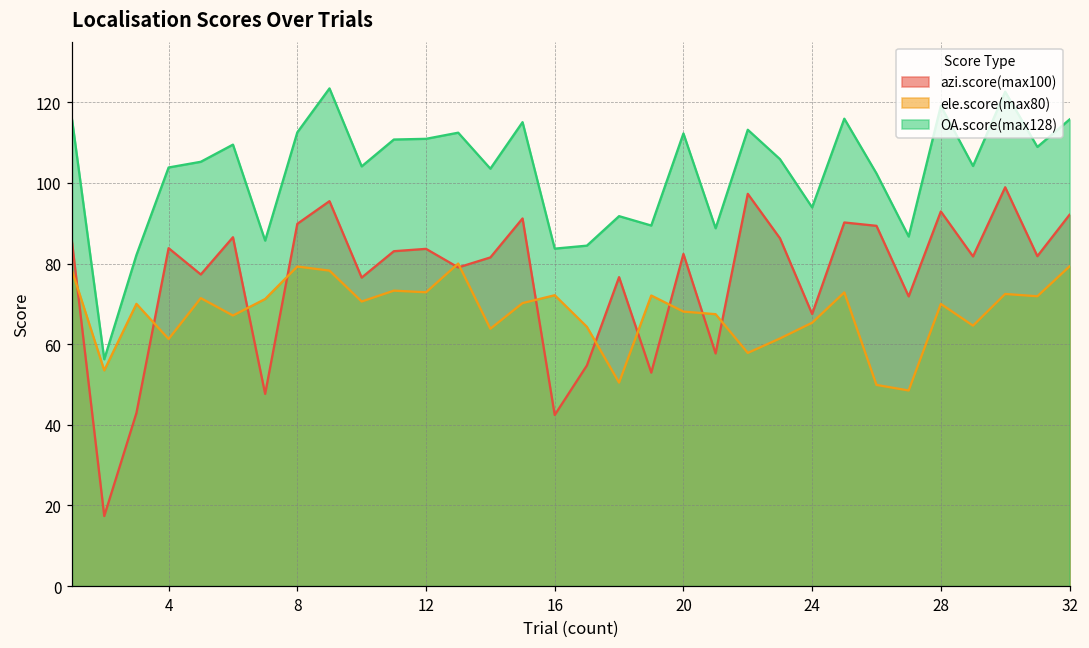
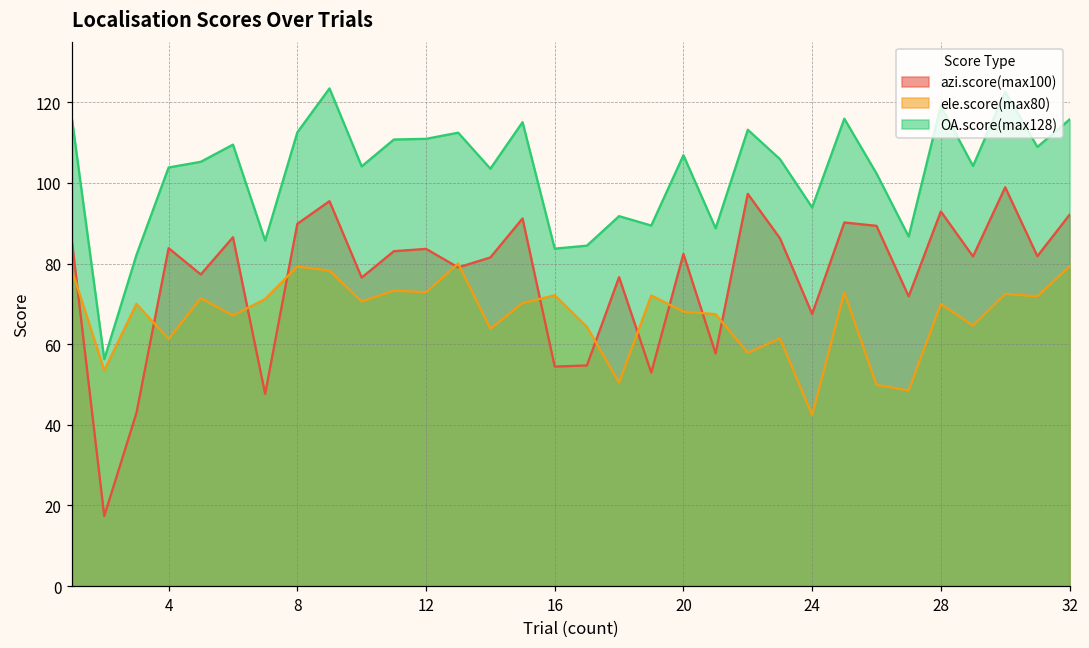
azi.score(max100), 16: 42 -> 54
OA.score(max128), 20: 112 -> 107
ele.score(max80), 24: 65 -> 42
